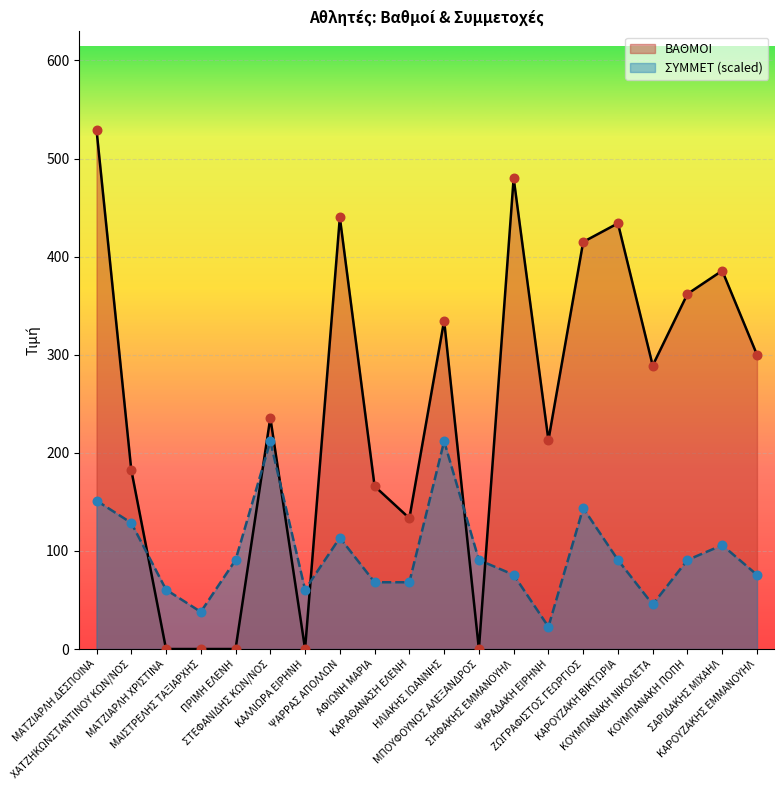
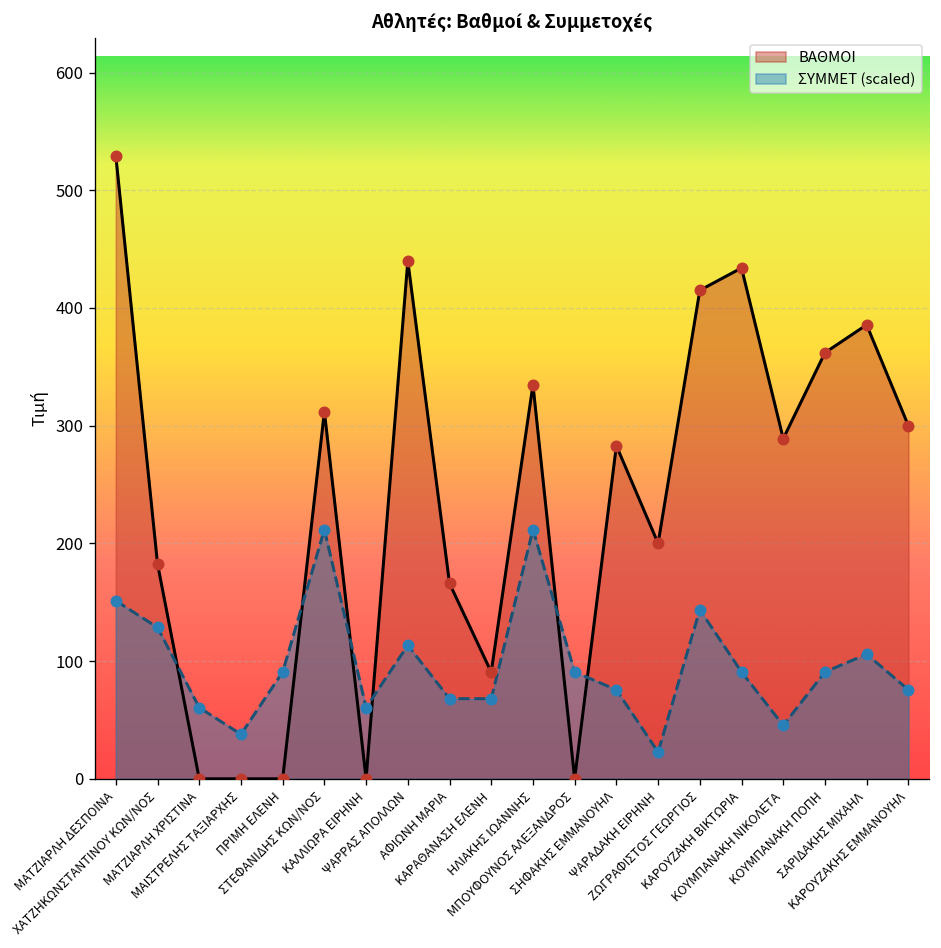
ΒΑΘΜΟΙ, ΣΤΕΦΑΝΙΔΗΣ ΚΩΝ/ΝΟΣ: 240 -> 310
ΒΑΘΜΟΙ, ΚΑΡΑΘΑΝΑΣΗ ΕΛΕΝΗ: 130 -> 90
ΒΑΘΜΟΙ, ΣΗΦΑΚΗΣ ΕΜΜΑΝΟΥΗΛ: 480 -> 280
ΒΑΘΜΟΙ, ΨΑΡΑΔΑΚΗ ΕΙΡΗΝΗ: 210 -> 200
